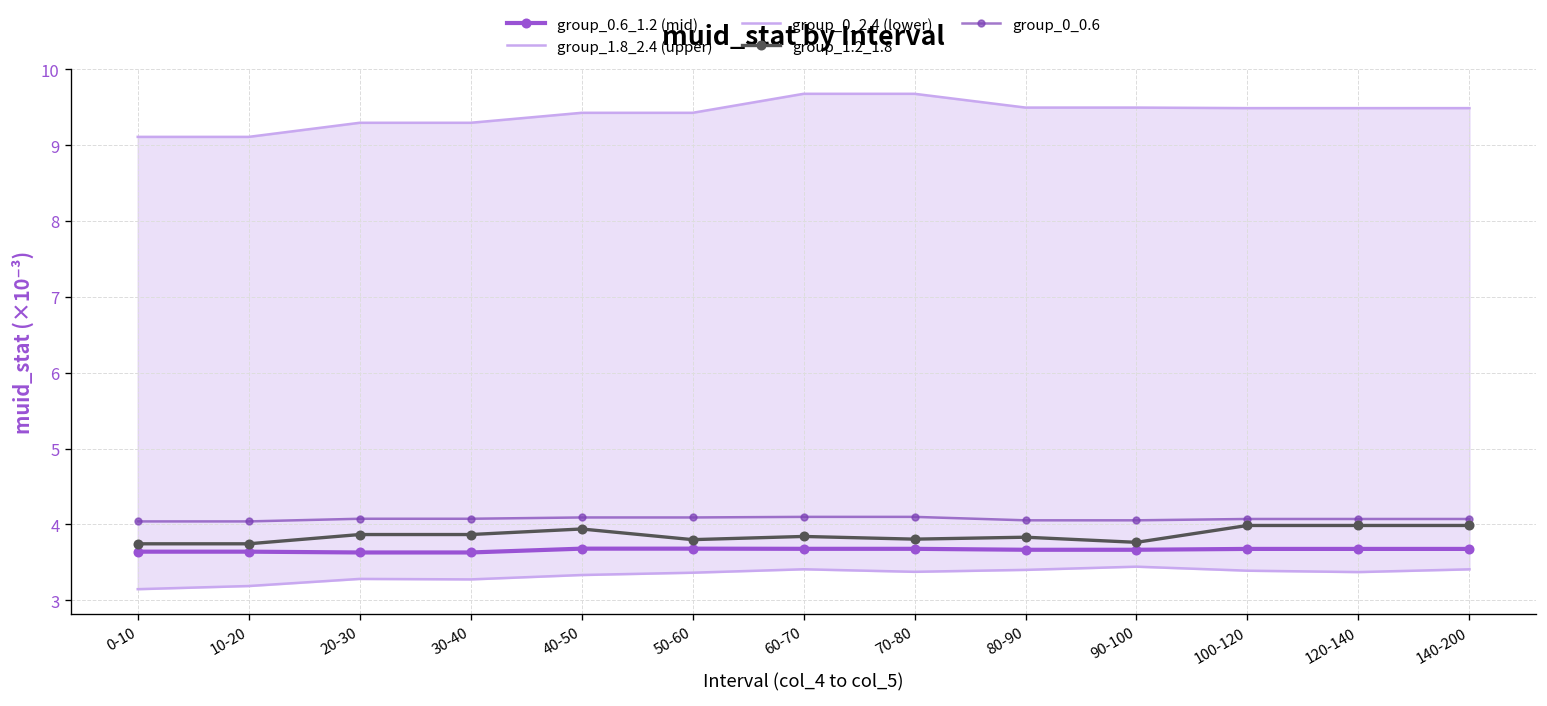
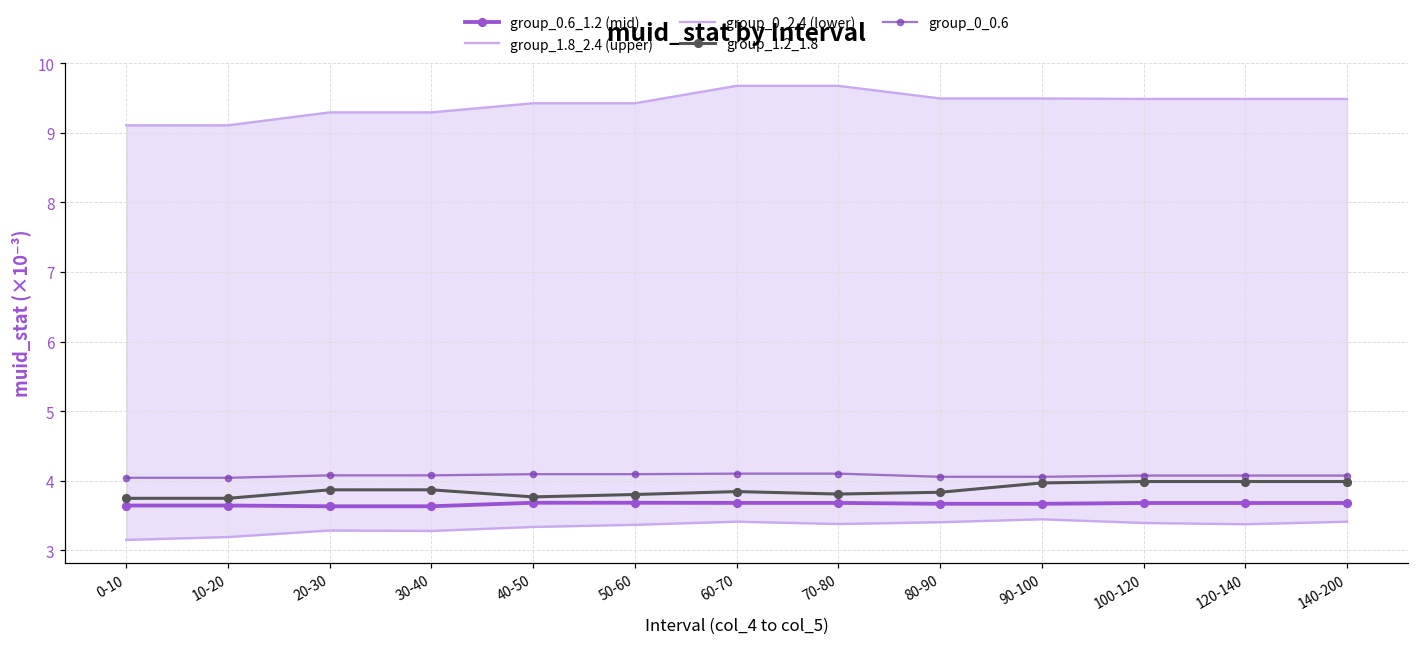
group_1.2_1.8, 40-50: 3.9 -> 3.8
group_1.2_1.8, 90-100: 3.8 -> 4.0
